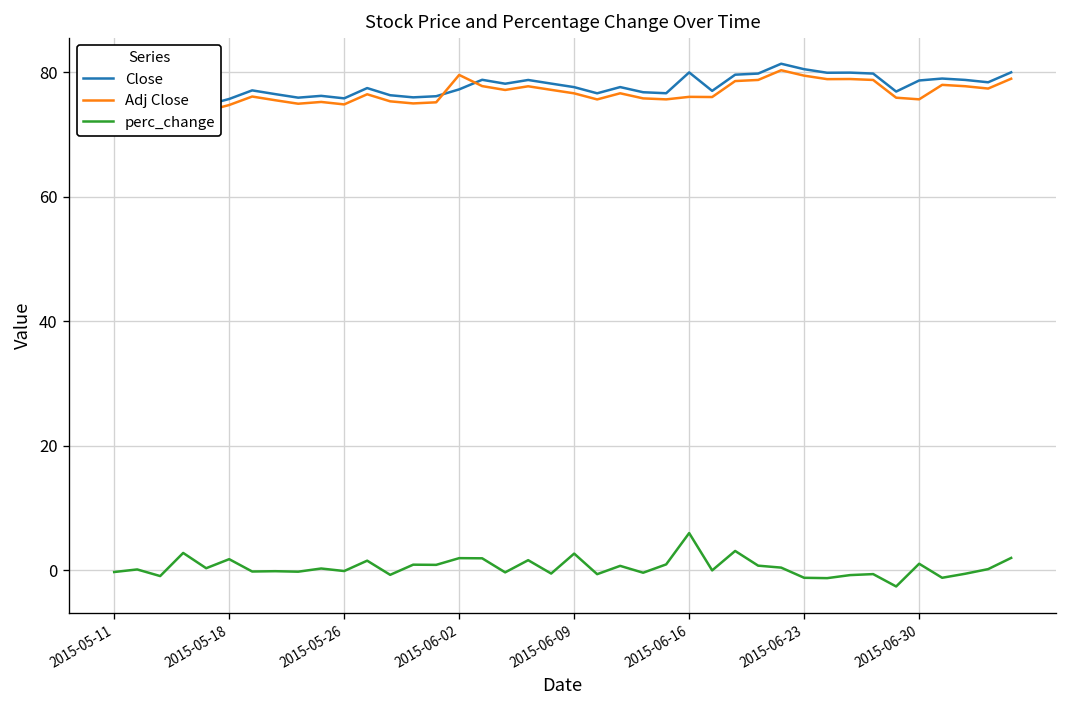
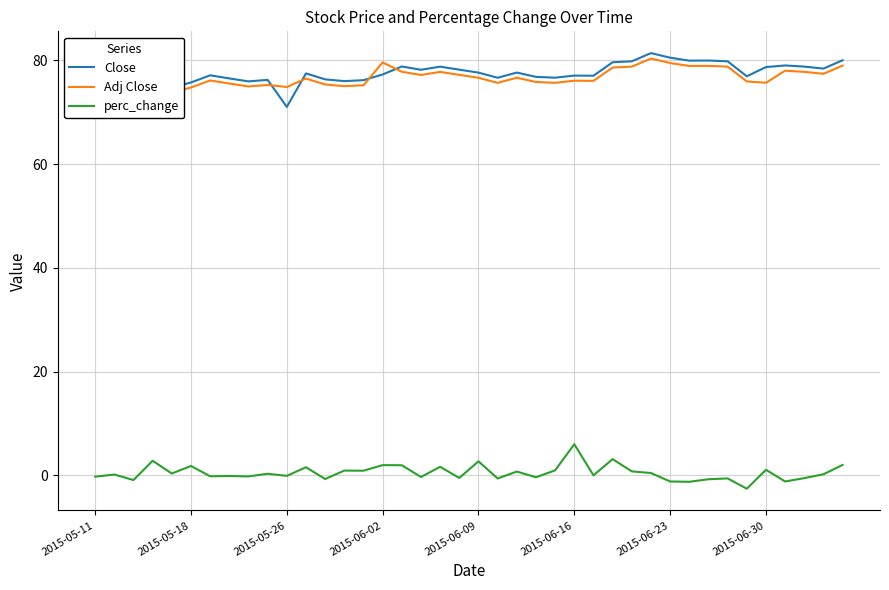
Close, 2015-05-26: 76 -> 71
Close, 2015-06-16: 80 -> 77
